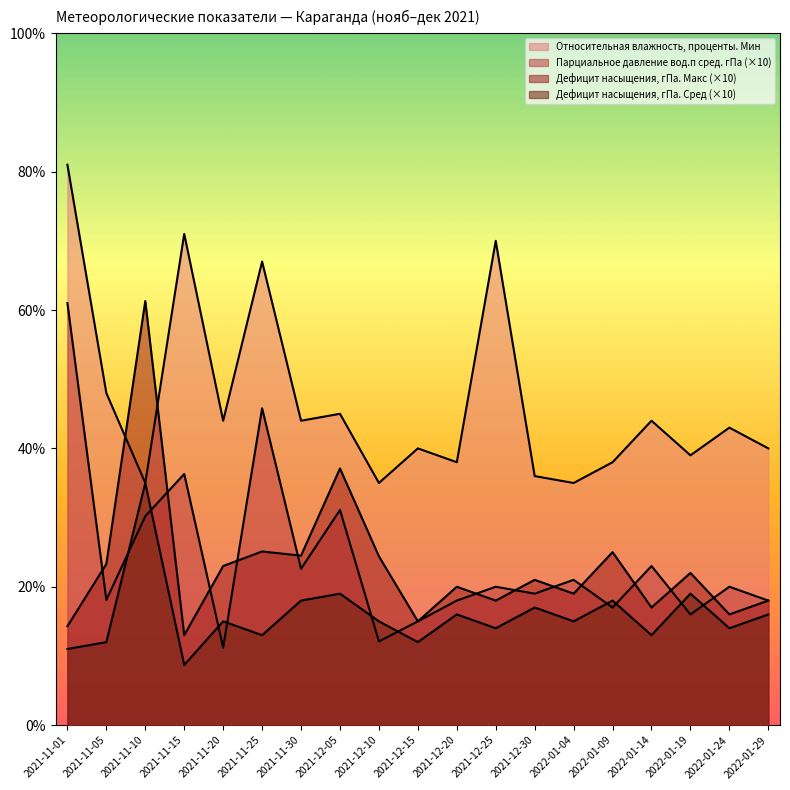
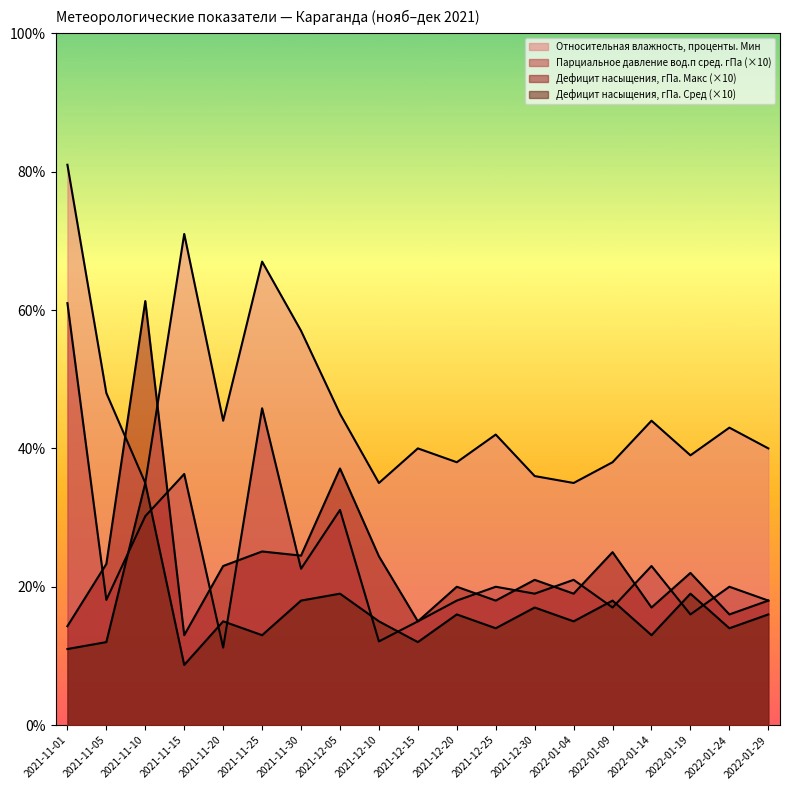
Относительная влажность, проценты. Мин, 2021-11-30: 44% -> 57%
Относительная влажность, проценты. Мин, 2021-12-25: 70% -> 42%
